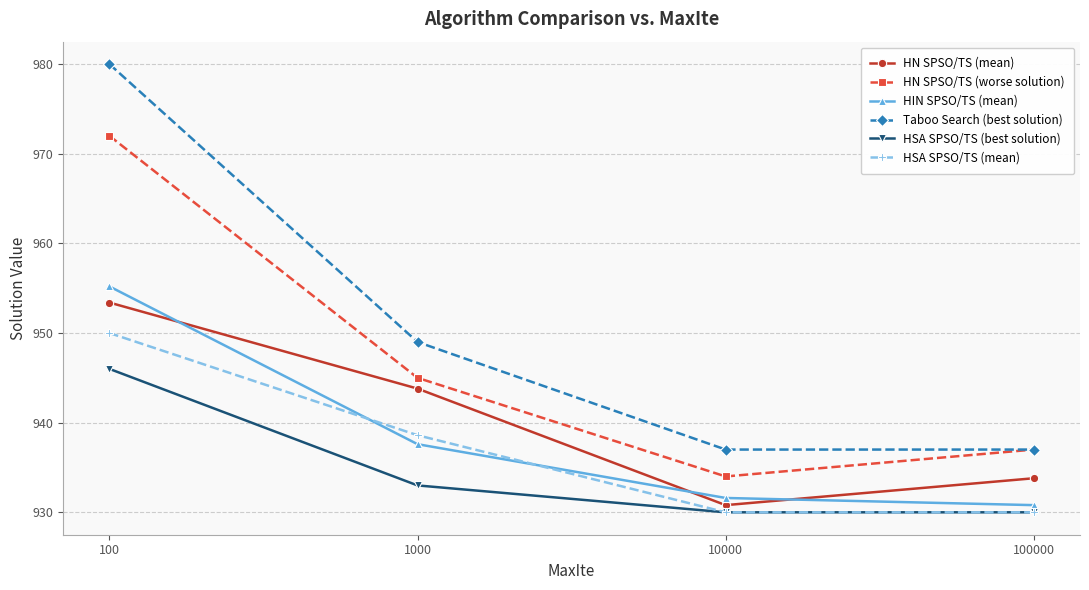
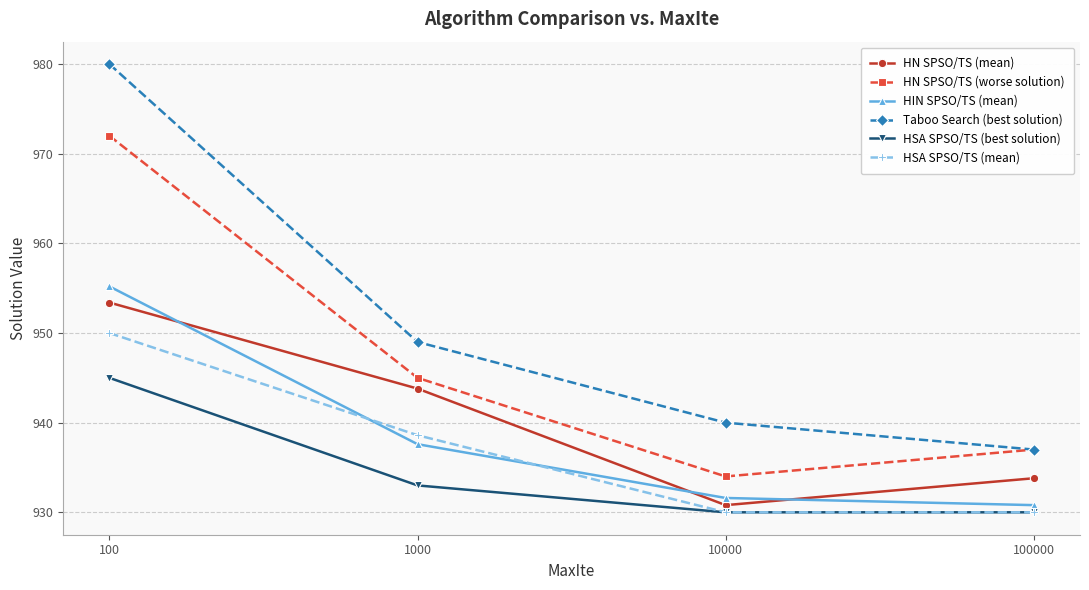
HSA SPSO/TS (best solution), 100: 946 -> 945
Taboo Search (best solution), 10000: 937 -> 940
